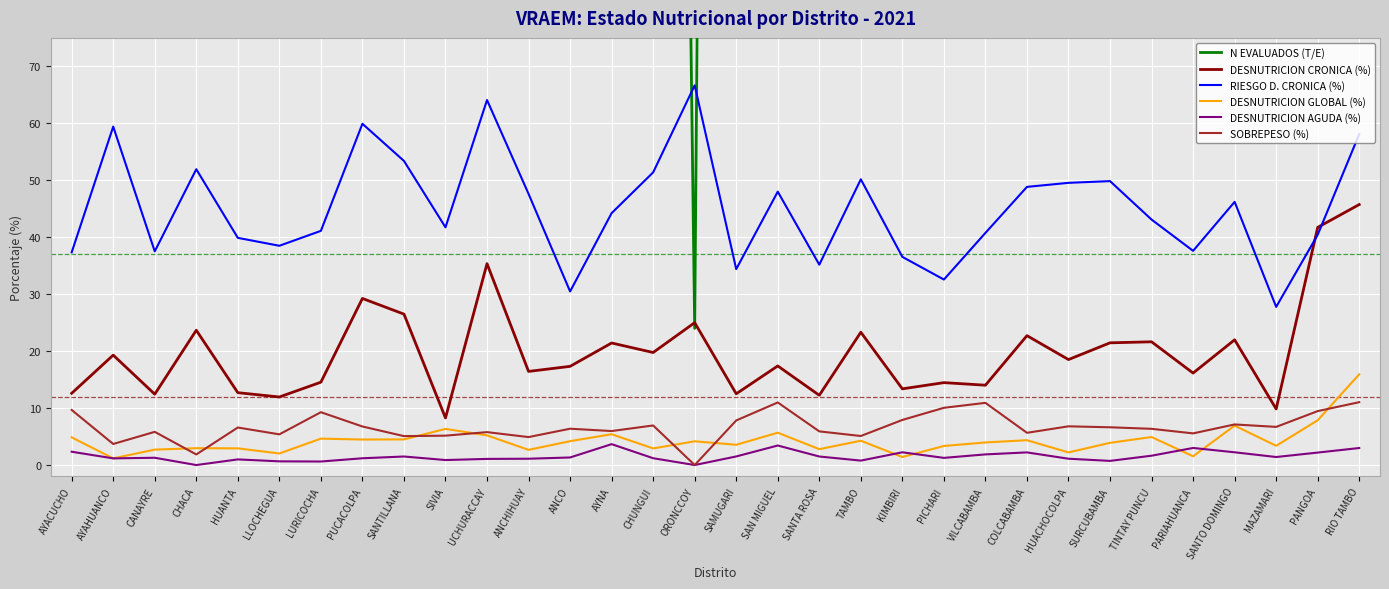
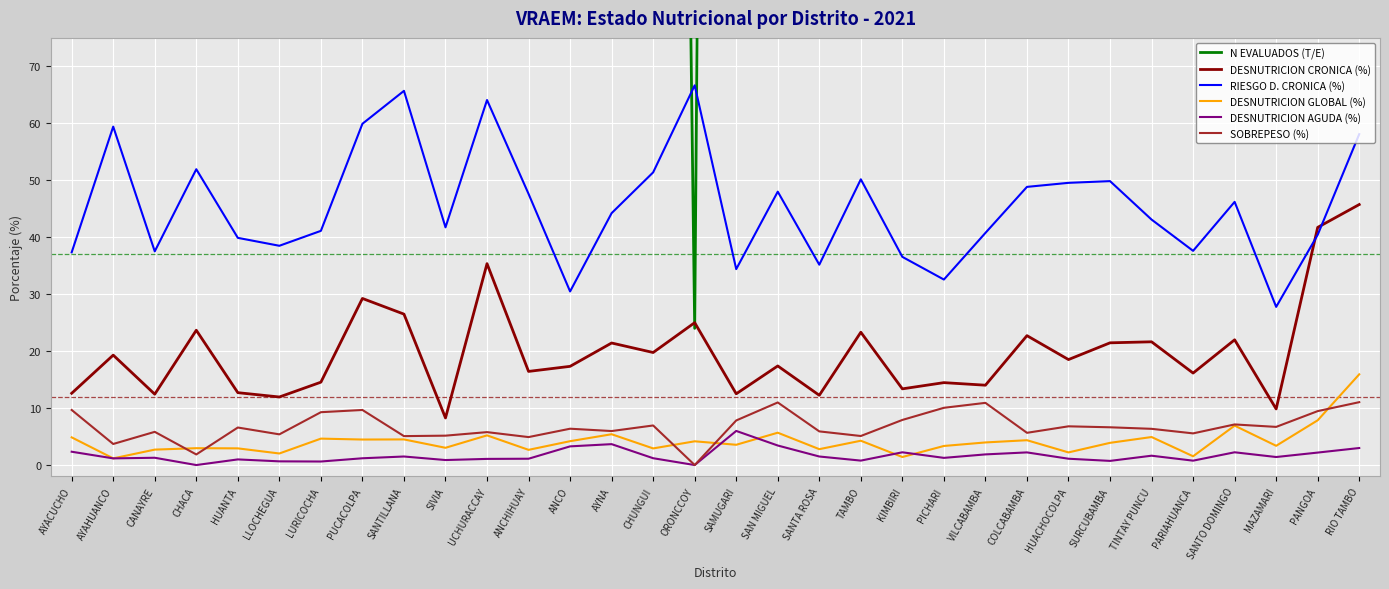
SOBREPESO (%), PUCACOLPA: 7 -> 10
RIESGO D. CRONICA (%), SANTILLANA: 53 -> 66
DESNUTRICION GLOBAL (%), SIVIA: 6 -> 3
DESNUTRICION AGUDA (%), ANCO: 1 -> 3
DESNUTRICION AGUDA (%), SAMUGARI: 2 -> 6
DESNUTRICION AGUDA (%), PARIAHUANCA: 3 -> 1
